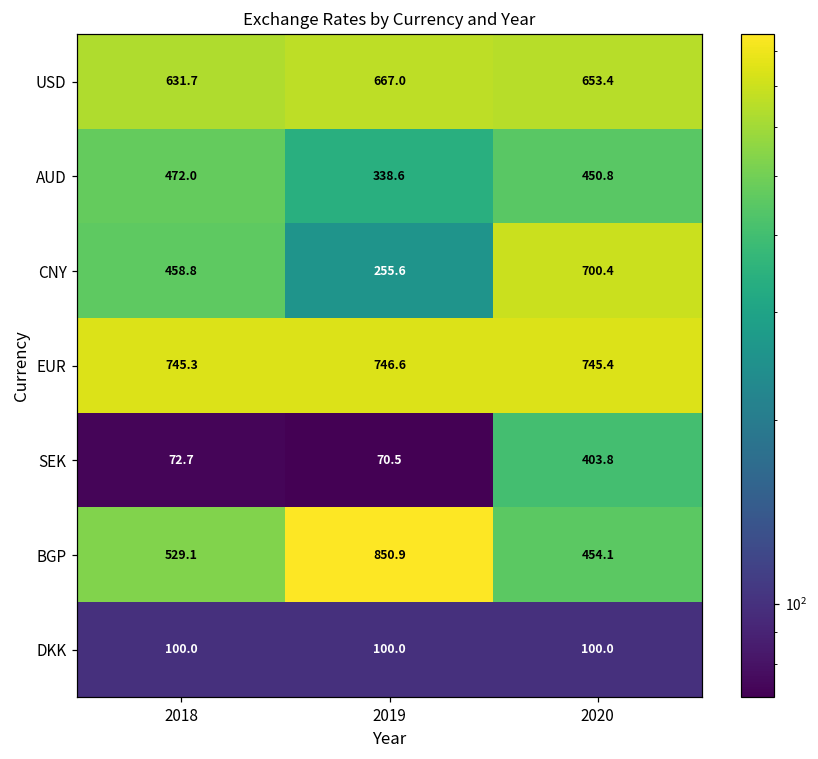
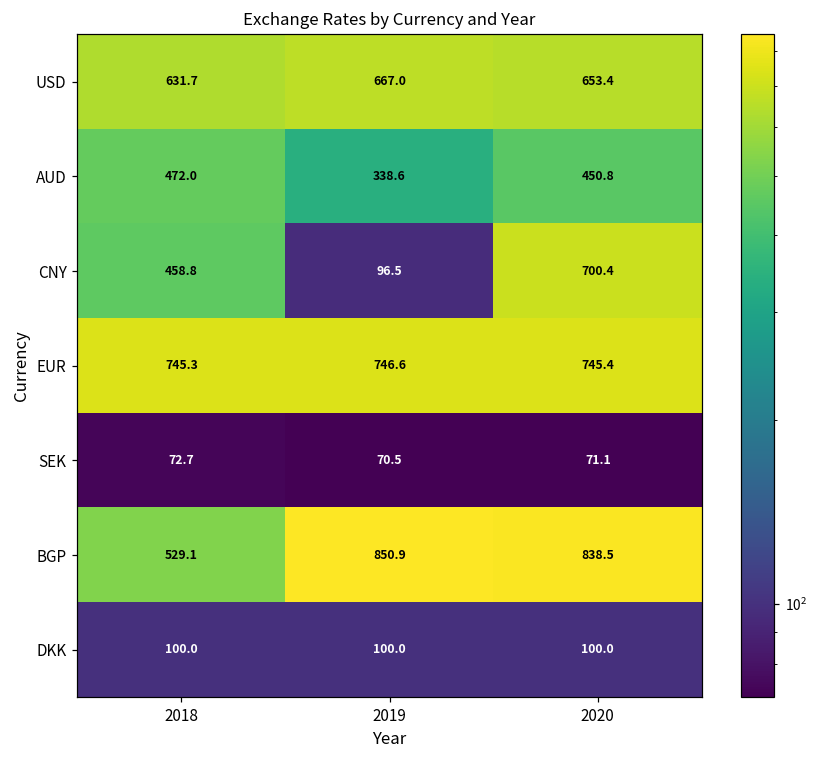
CNY, 2019: 255.6 -> 96.5
SEK, 2020: 403.8 -> 71.1
BGP, 2020: 454.1 -> 838.5
